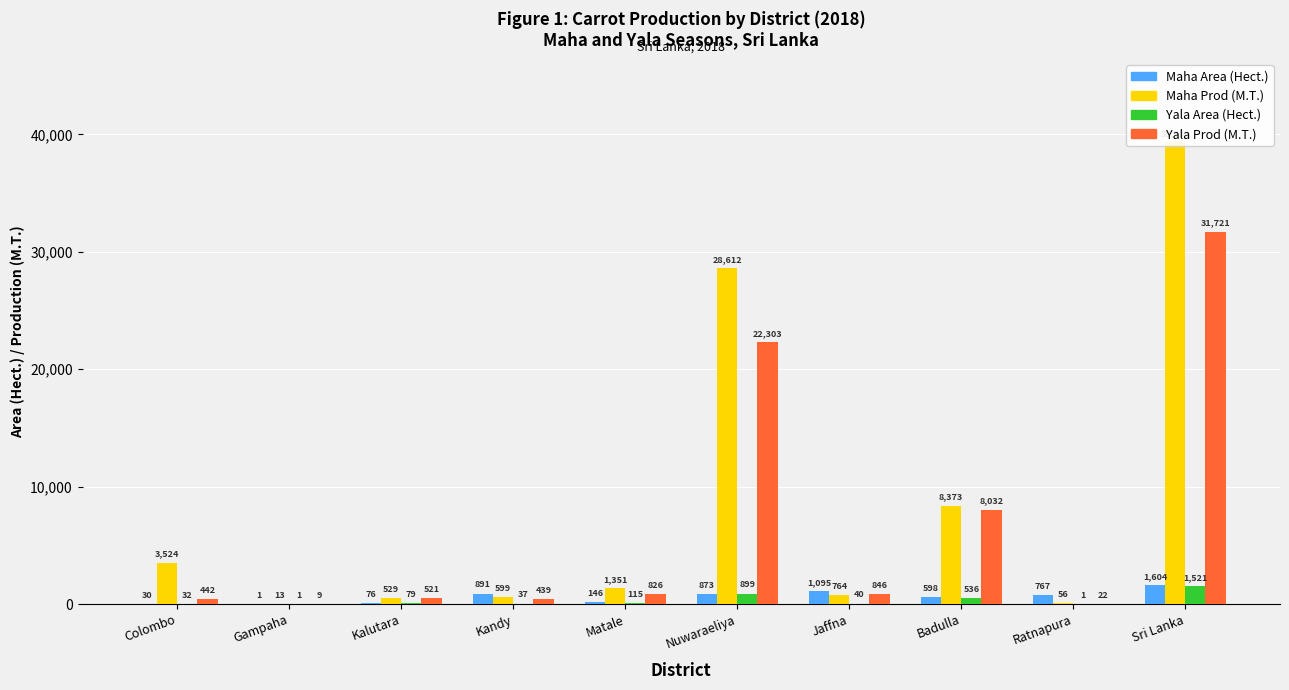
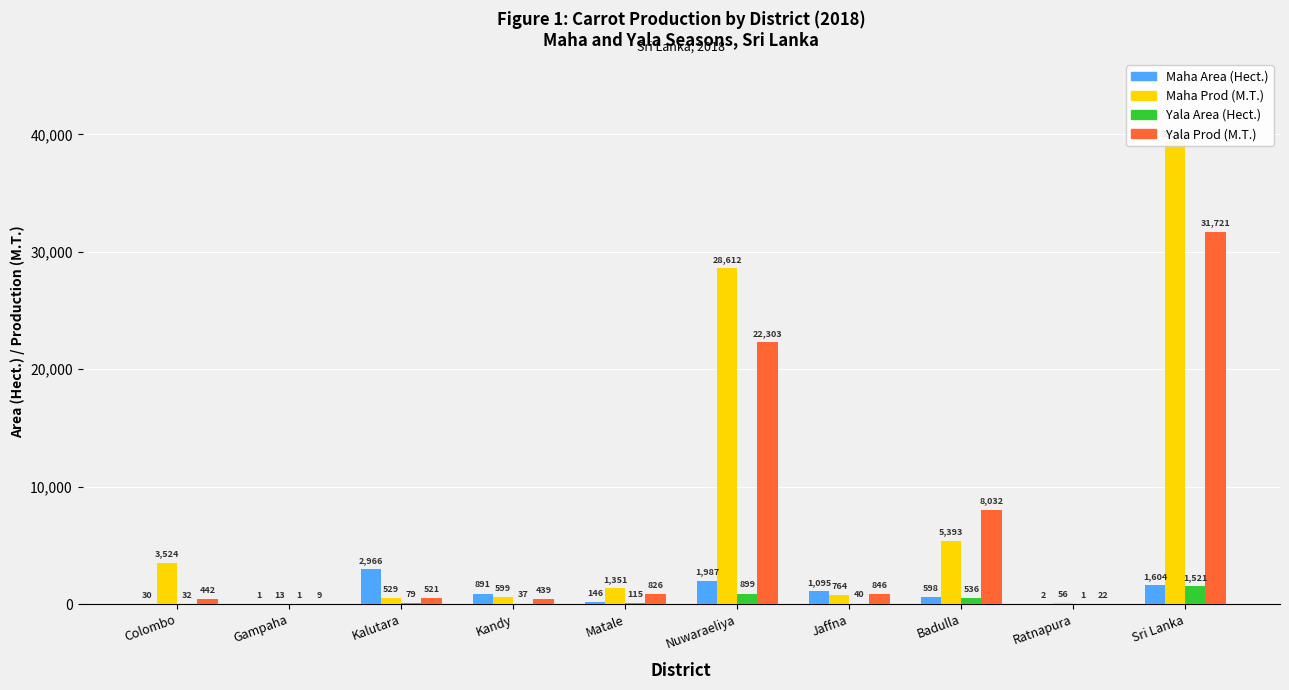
Maha Area (Hect.), Kalutara: 76 -> 2,966
Maha Area (Hect.), Nuwaraeliya: 873 -> 1,987
Maha Prod (M.T.), Badulla: 8,373 -> 5,393
Maha Area (Hect.), Ratnapura: 767 -> 2
